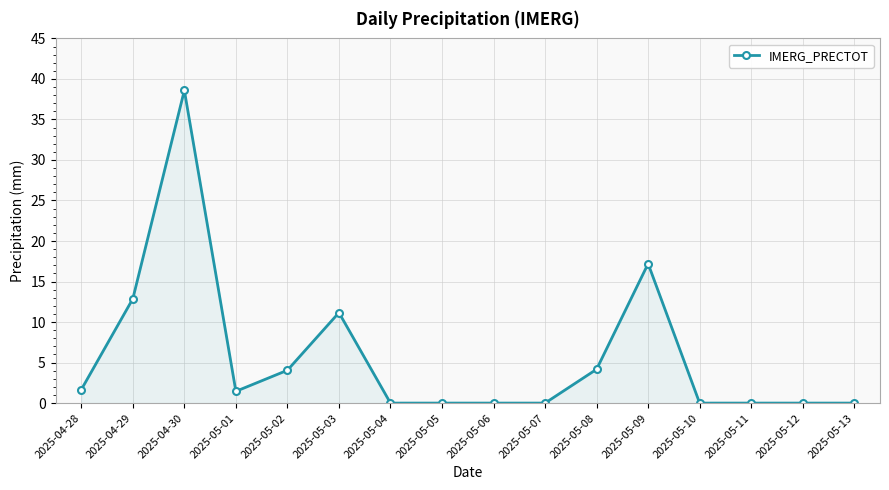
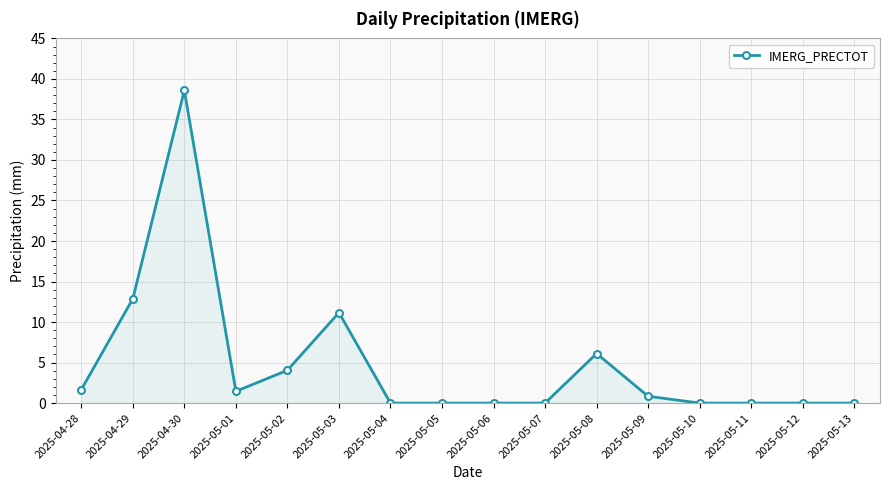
2025-05-08: 4 -> 6
2025-05-09: 17 -> 1
